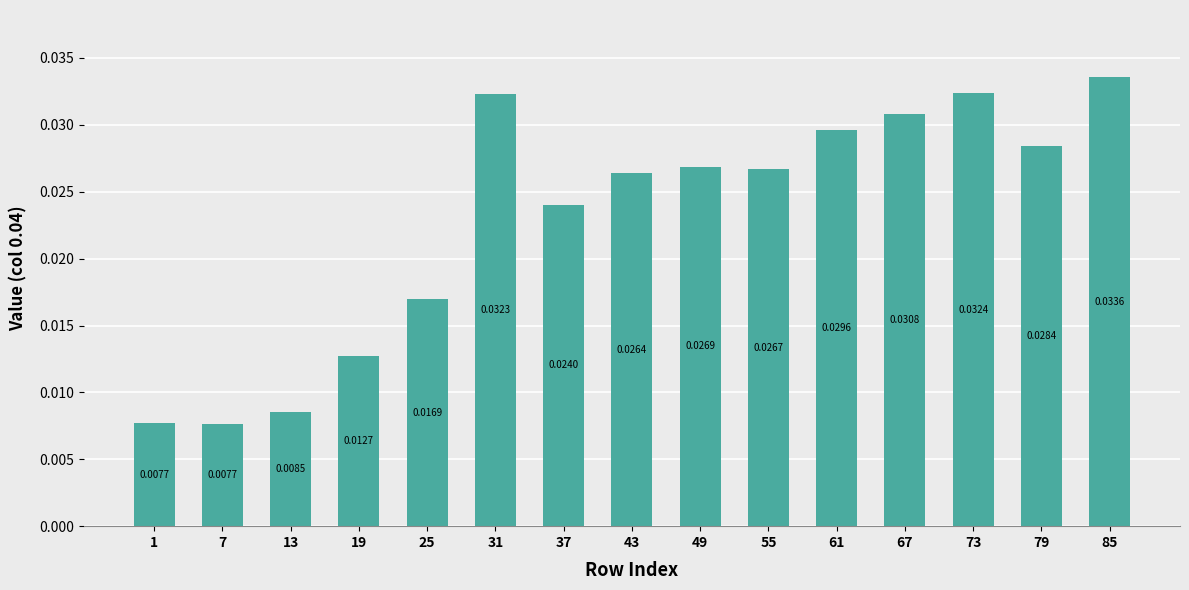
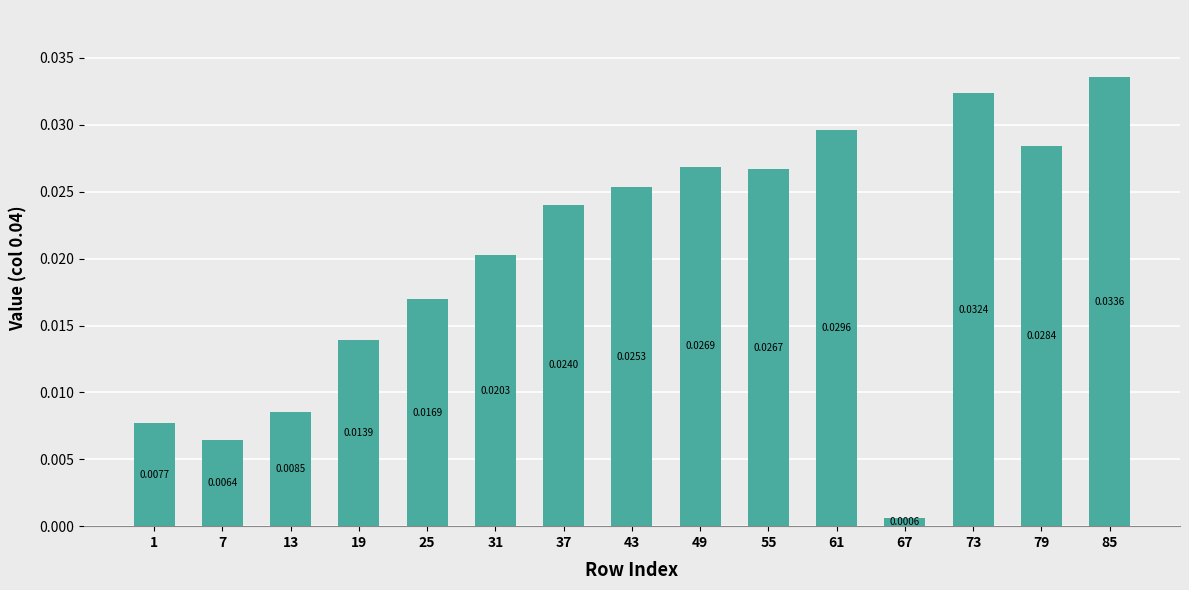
7: 0.0077 -> 0.0064
19: 0.0127 -> 0.0139
31: 0.0323 -> 0.0203
43: 0.0264 -> 0.0253
67: 0.0308 -> 0.0006
